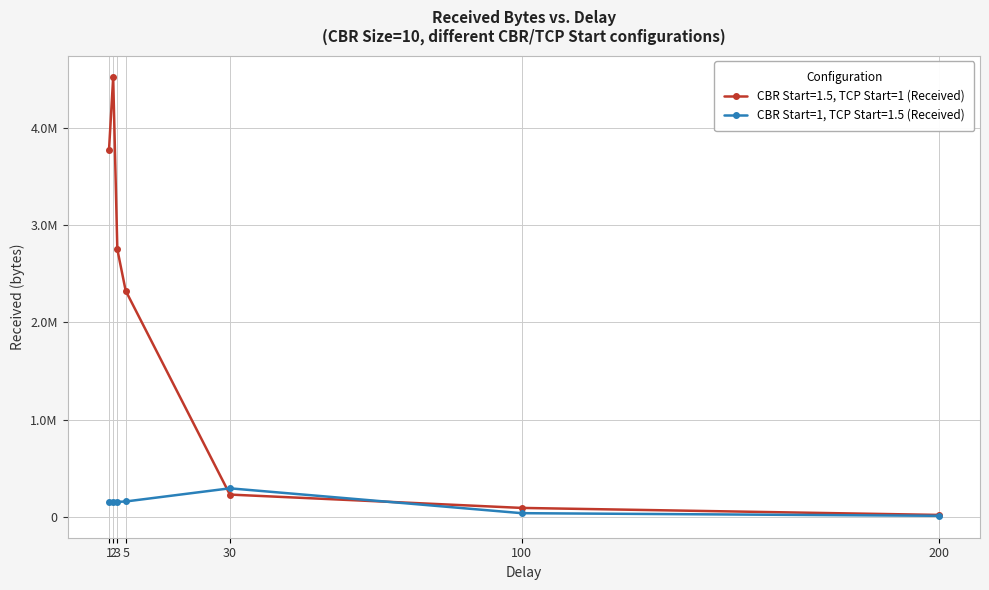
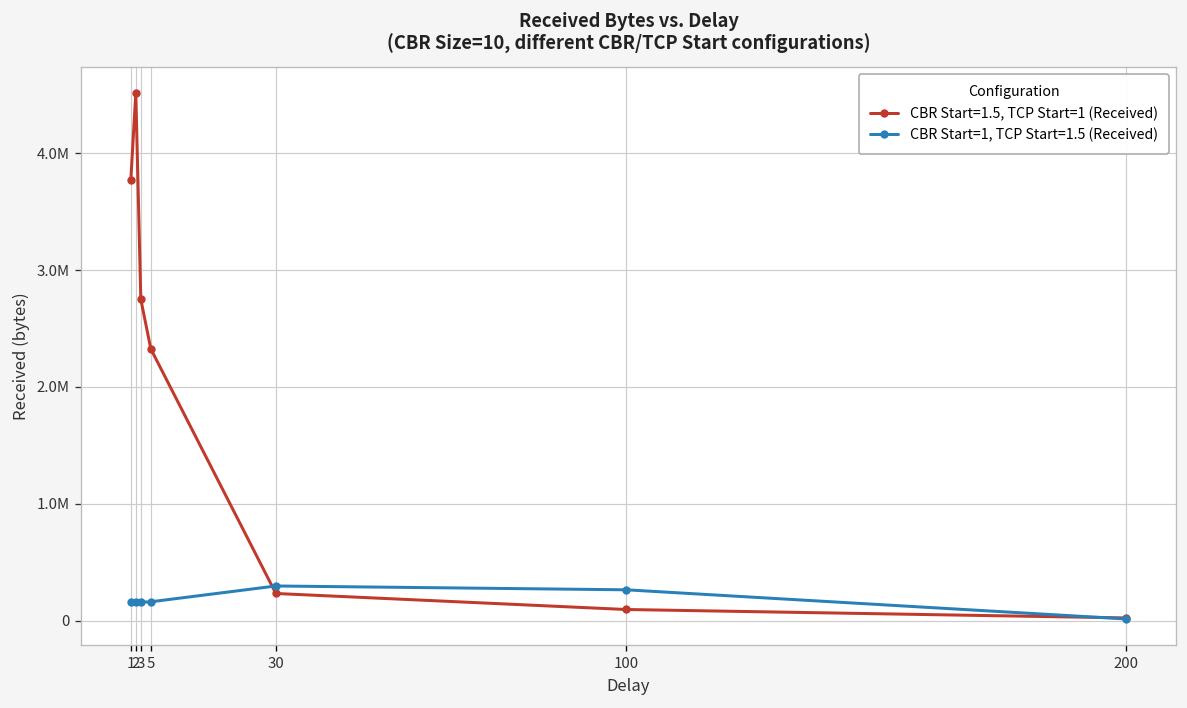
CBR Start=1, TCP Start=1.5 (Received), 100: 0 -> 300000
